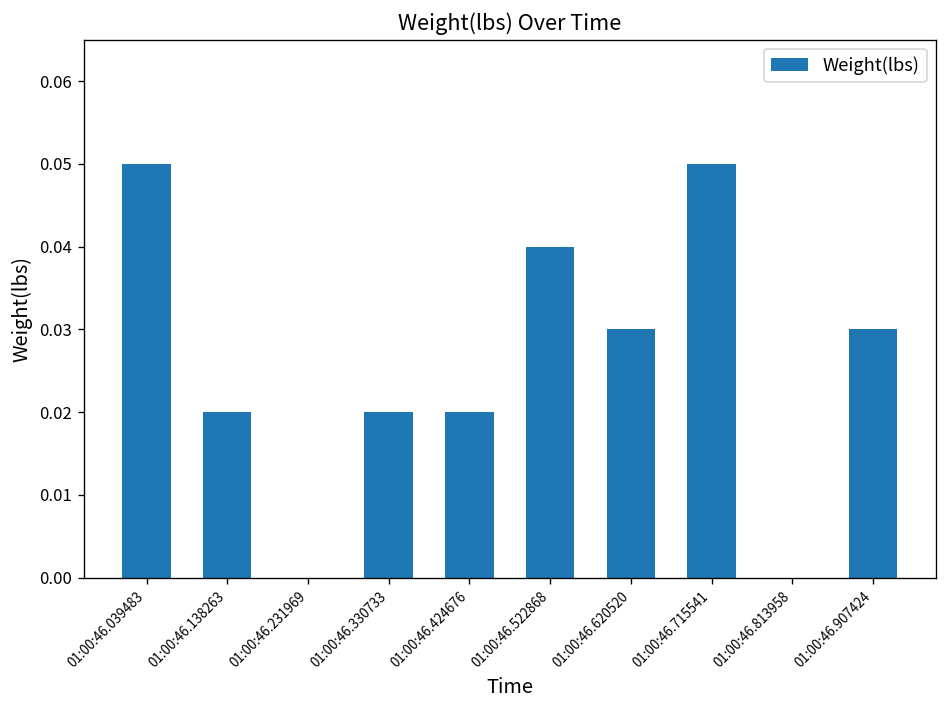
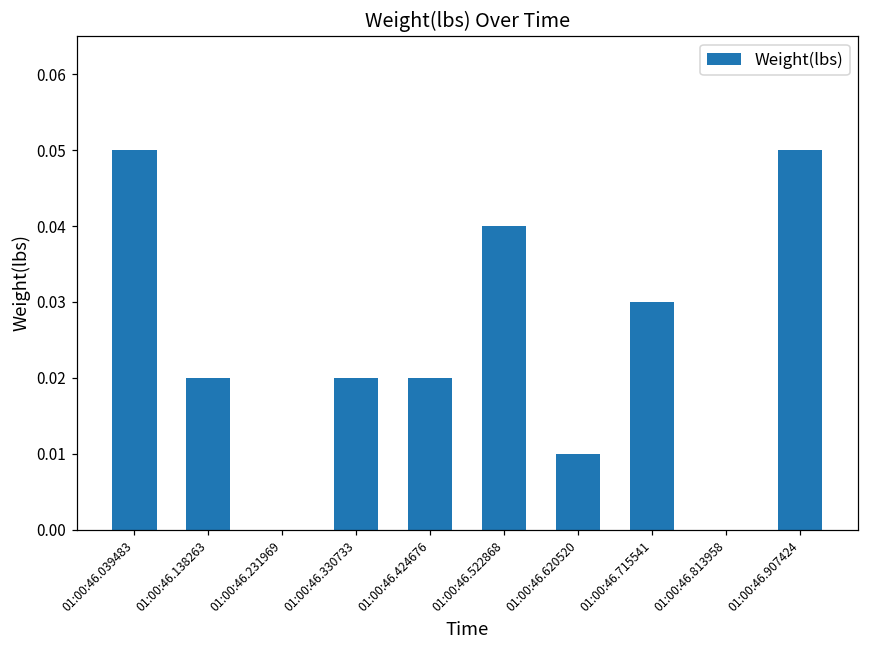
01:00:46.620520: 0.03 -> 0.01
01:00:46.715541: 0.05 -> 0.03
01:00:46.907424: 0.03 -> 0.05
